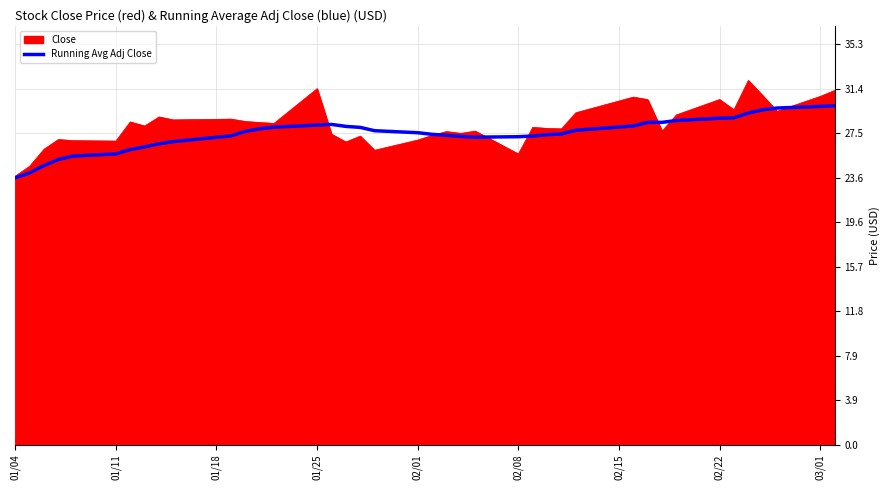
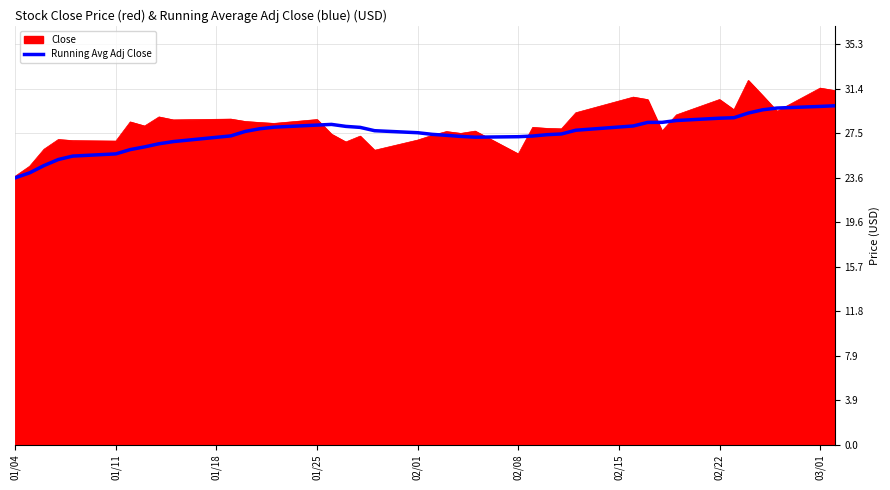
Close, 01/25: 31.4 -> 28.7
Close, 03/01: 30.7 -> 31.4
